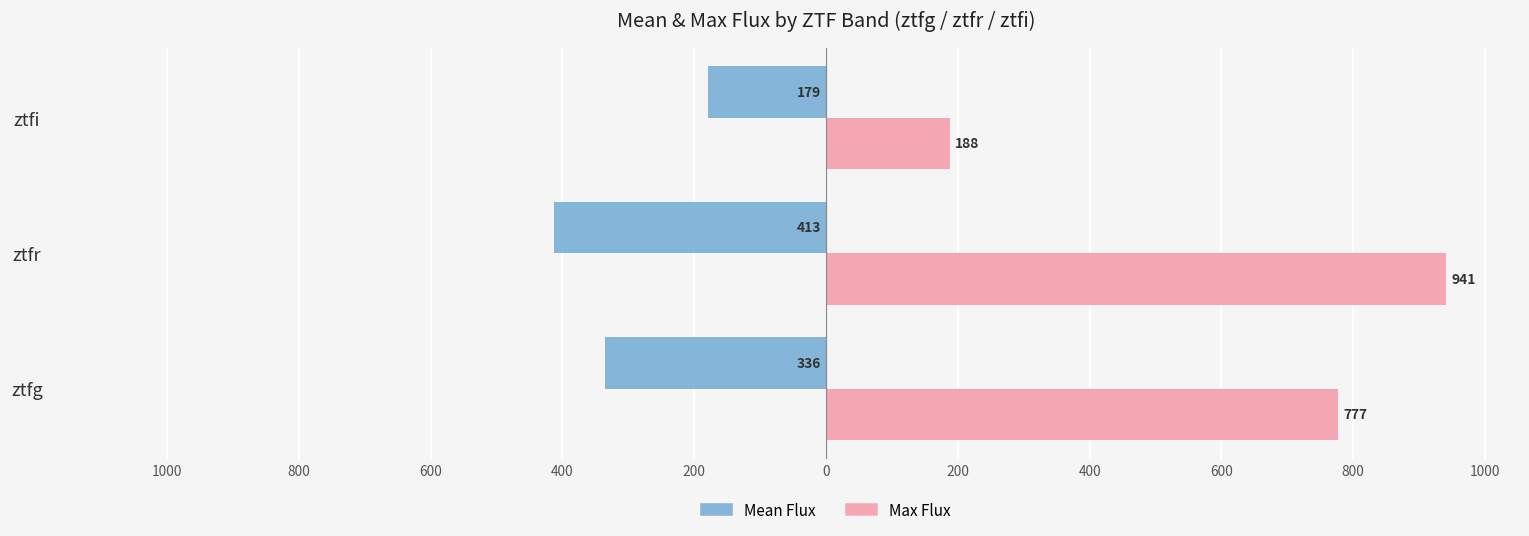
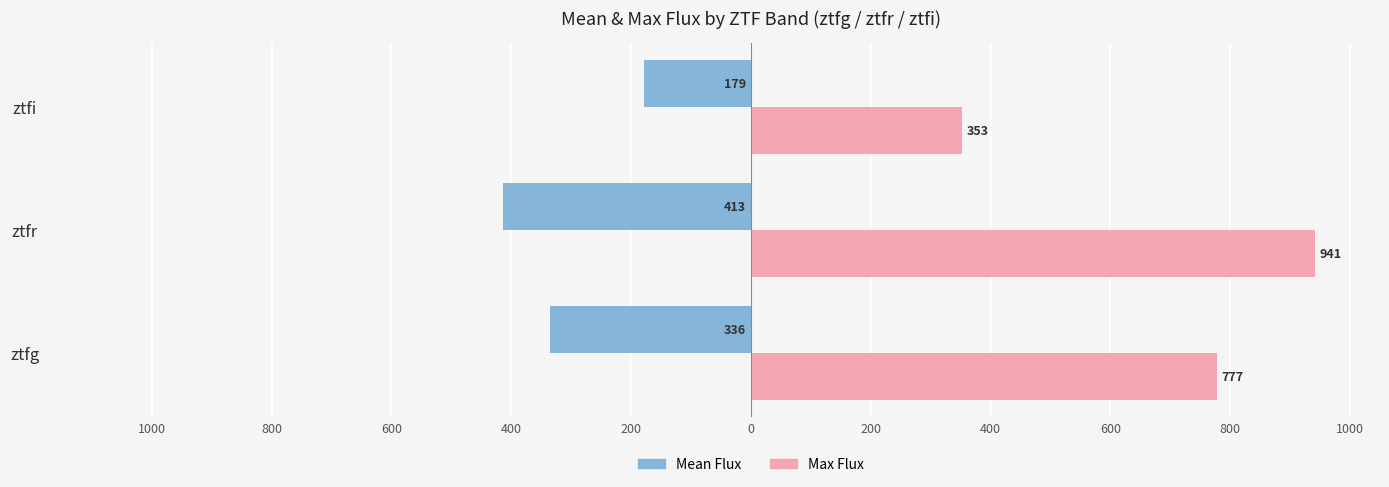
Max Flux, ztfi: 188 -> 353
